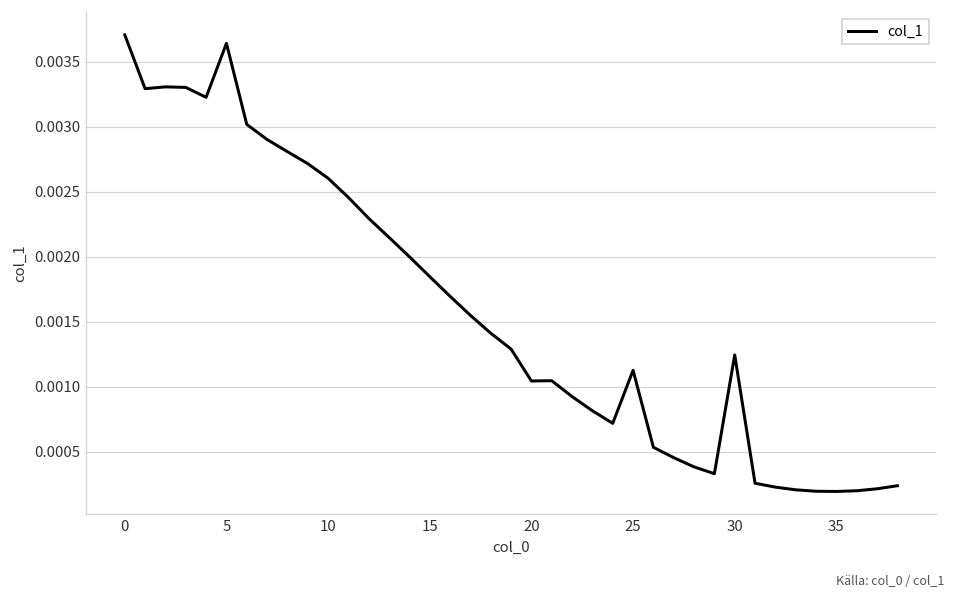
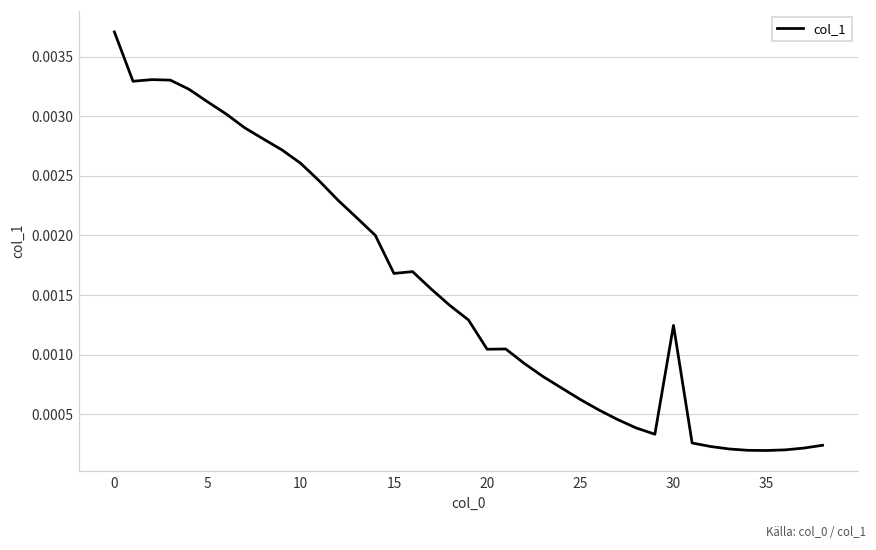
5: 0.00364 -> 0.00312
15: 0.00185 -> 0.00168
25: 0.00113 -> 0.00062
